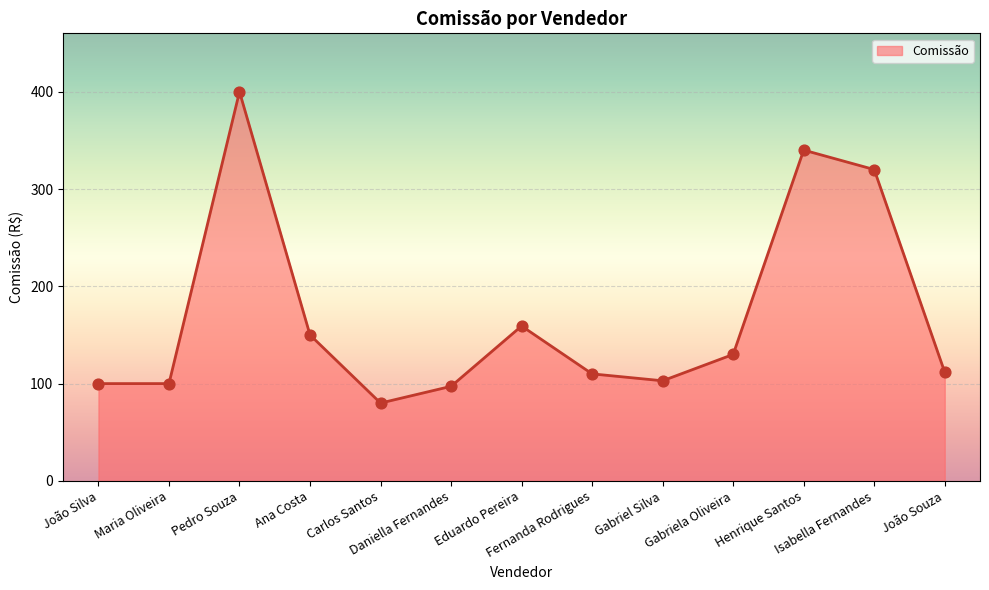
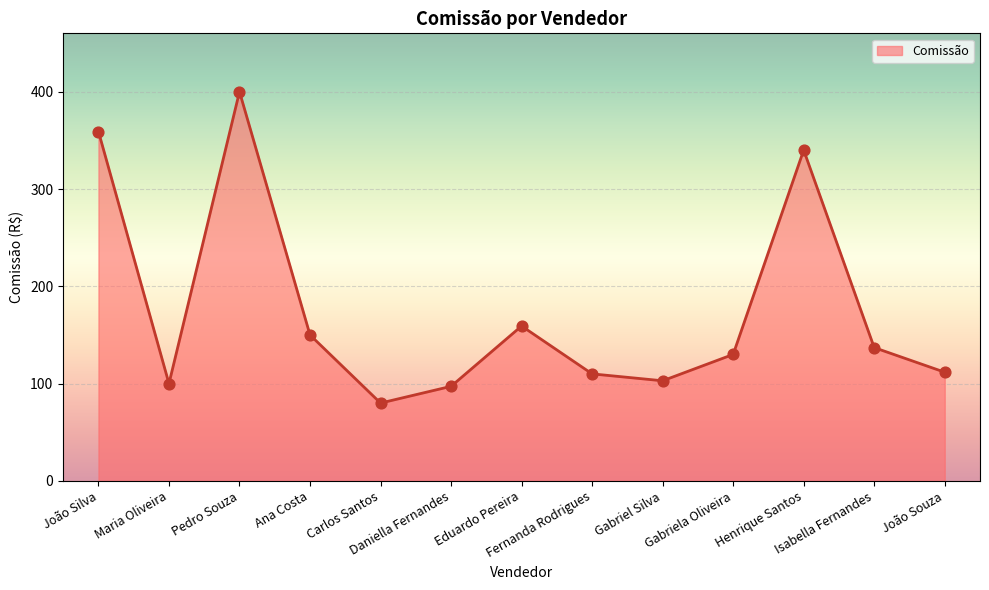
João Silva: 100 -> 360
Isabella Fernandes: 320 -> 140
